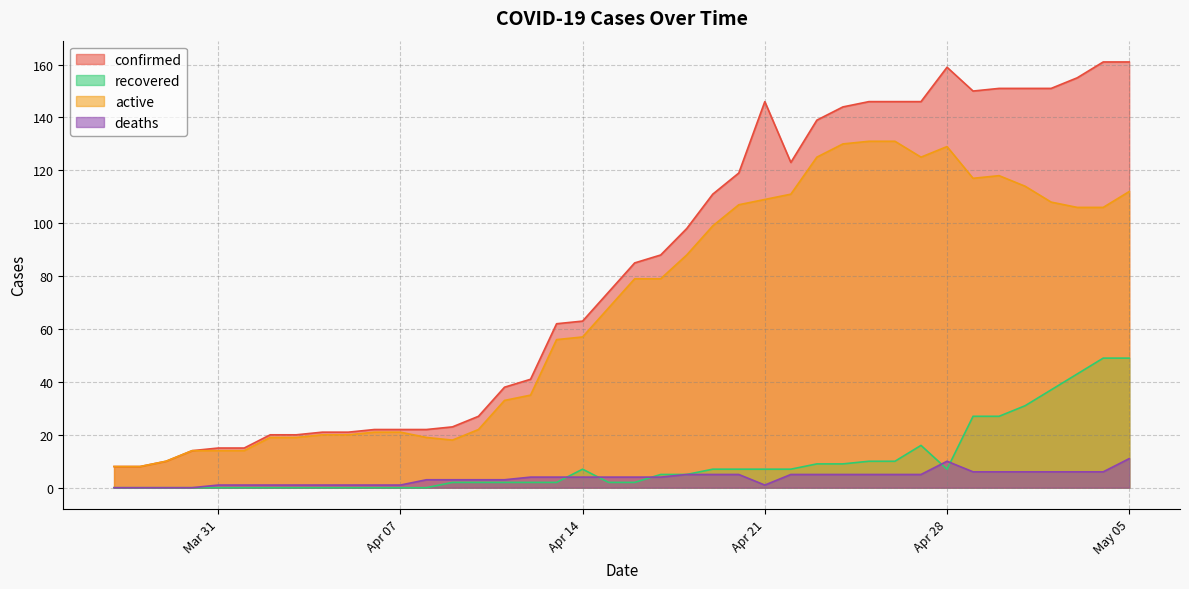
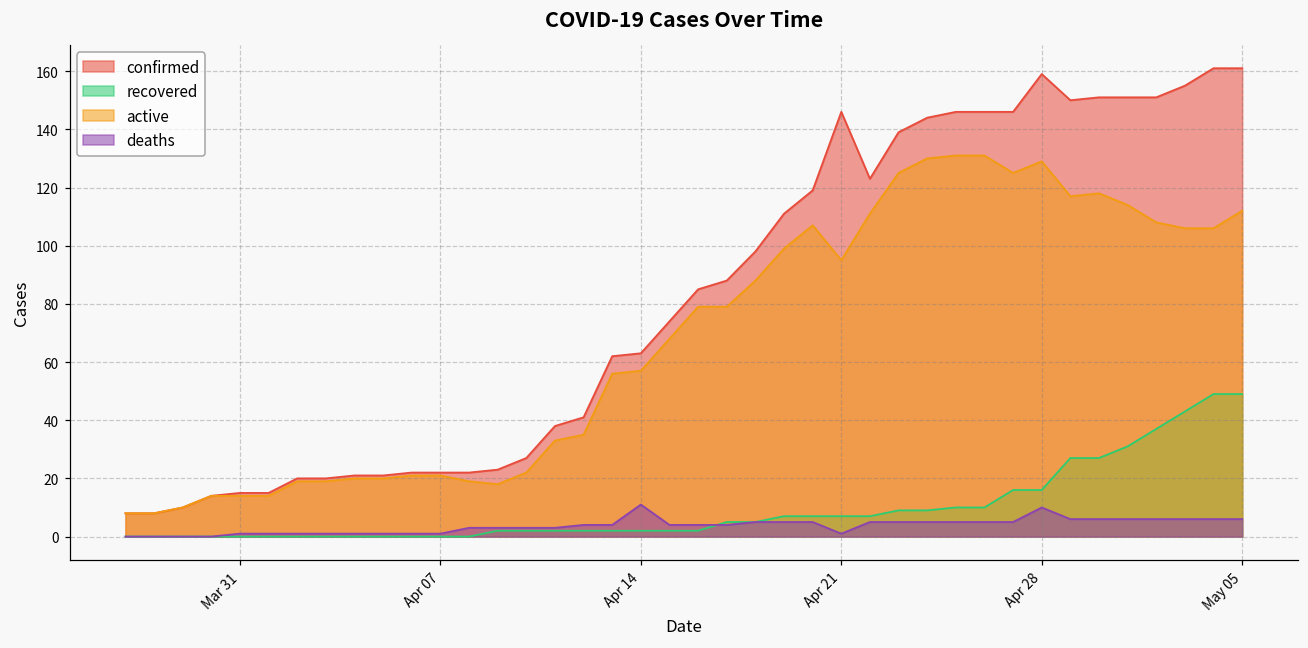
recovered, Apr 14: 7 -> 2
deaths, Apr 14: 4 -> 11
active, Apr 21: 109 -> 95
recovered, Apr 28: 7 -> 16
deaths, May 05: 11 -> 6
